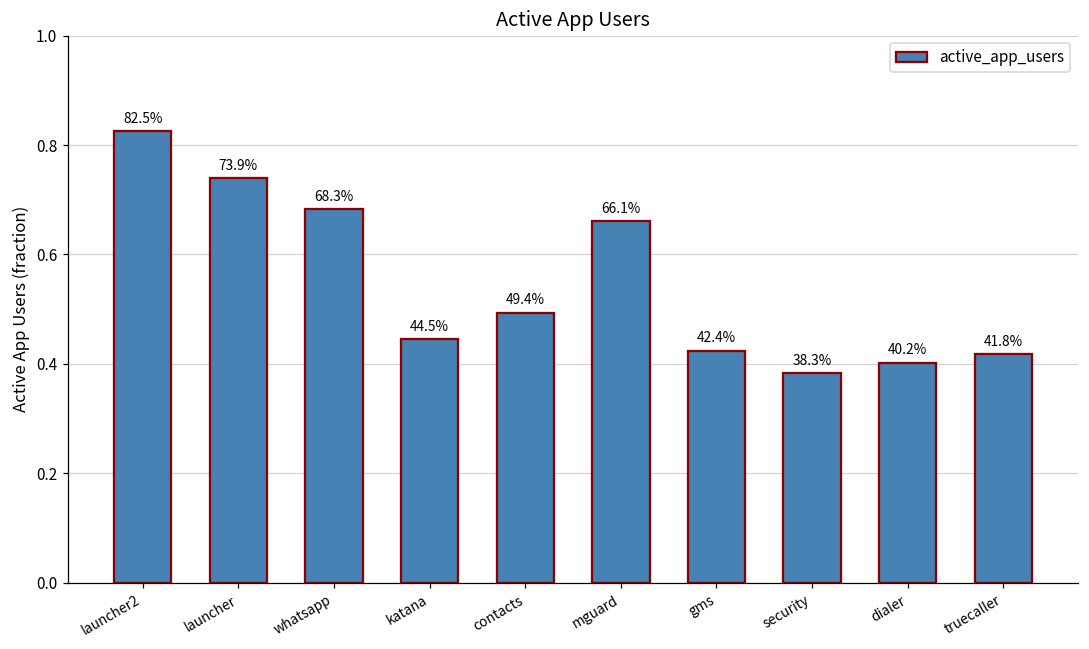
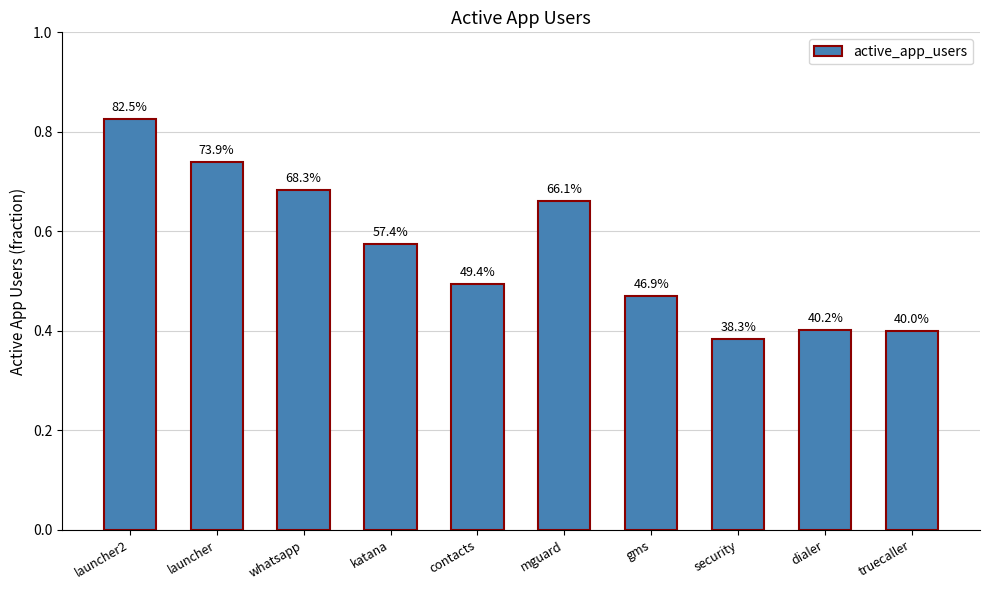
katana: 44.5% -> 57.4%
gms: 42.4% -> 46.9%
truecaller: 41.8% -> 40.0%
